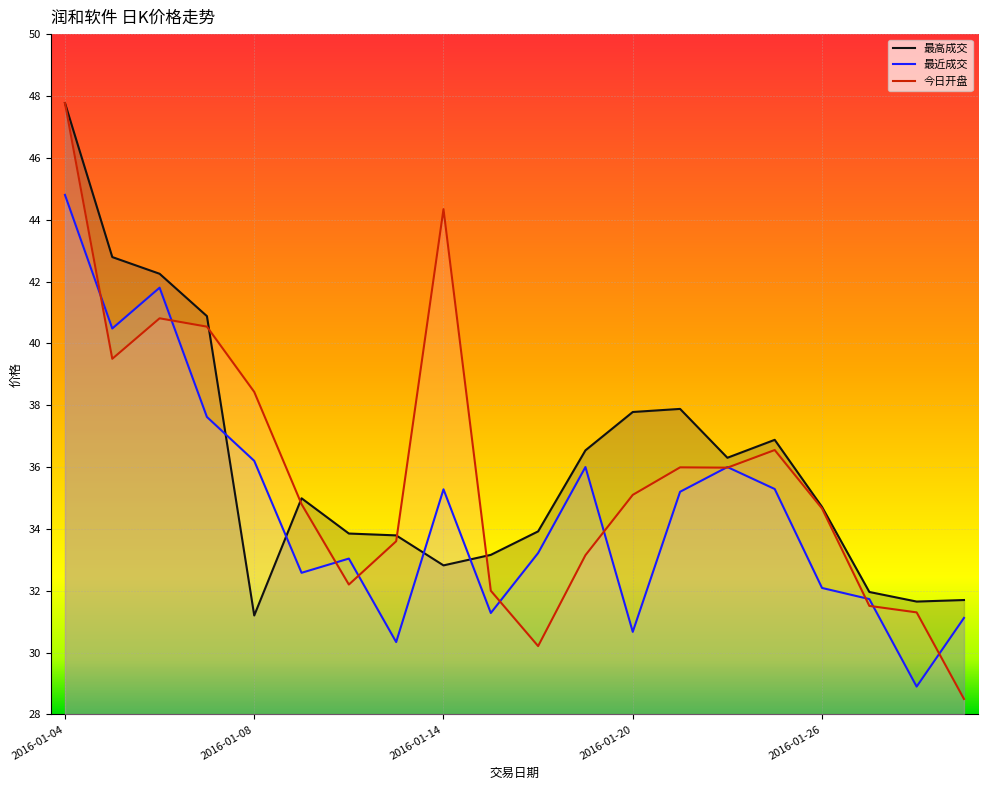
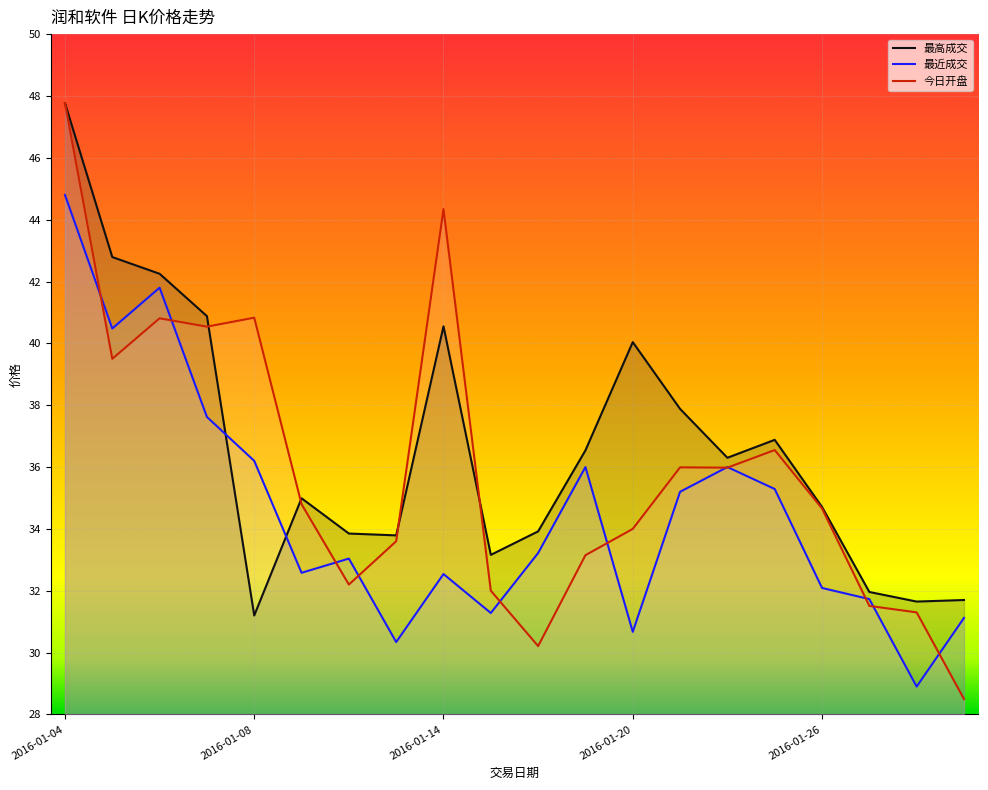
今日开盘, 2016-01-08: 38.4 -> 40.8
最高成交, 2016-01-14: 32.8 -> 40.6
最近成交, 2016-01-14: 35.3 -> 32.5
最高成交, 2016-01-20: 37.8 -> 40.0
今日开盘, 2016-01-20: 35.1 -> 34.0
